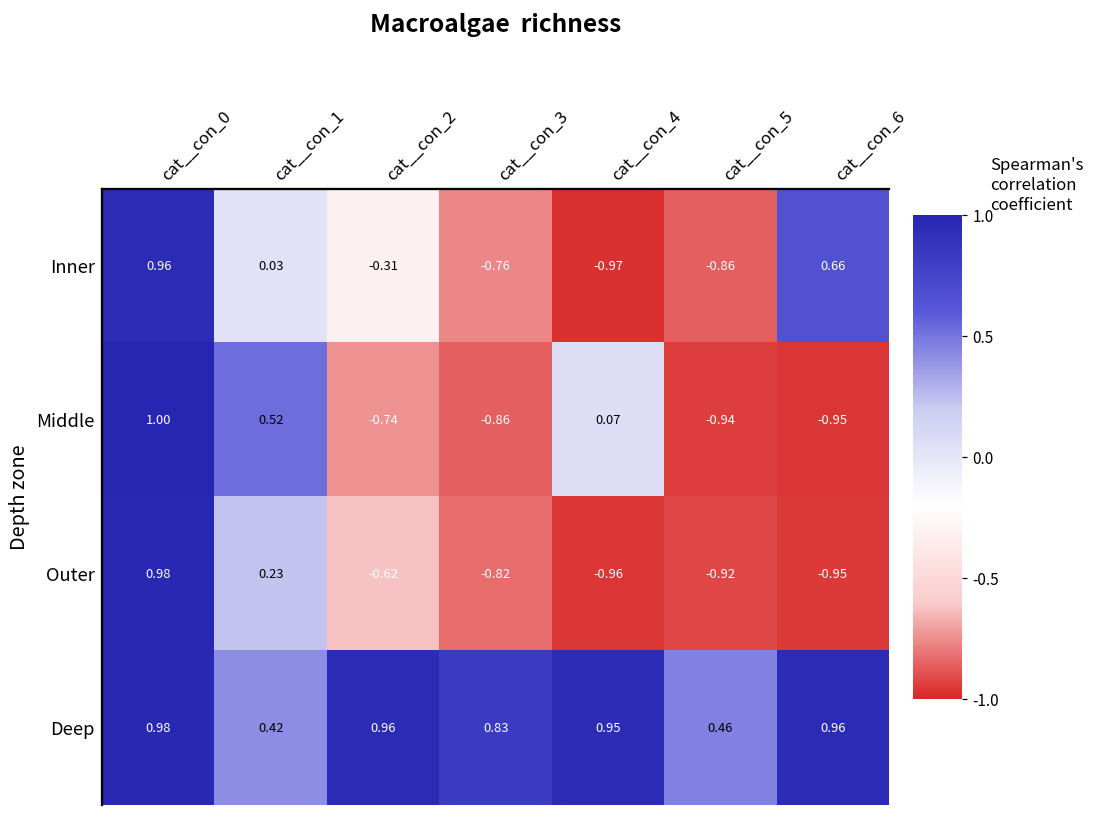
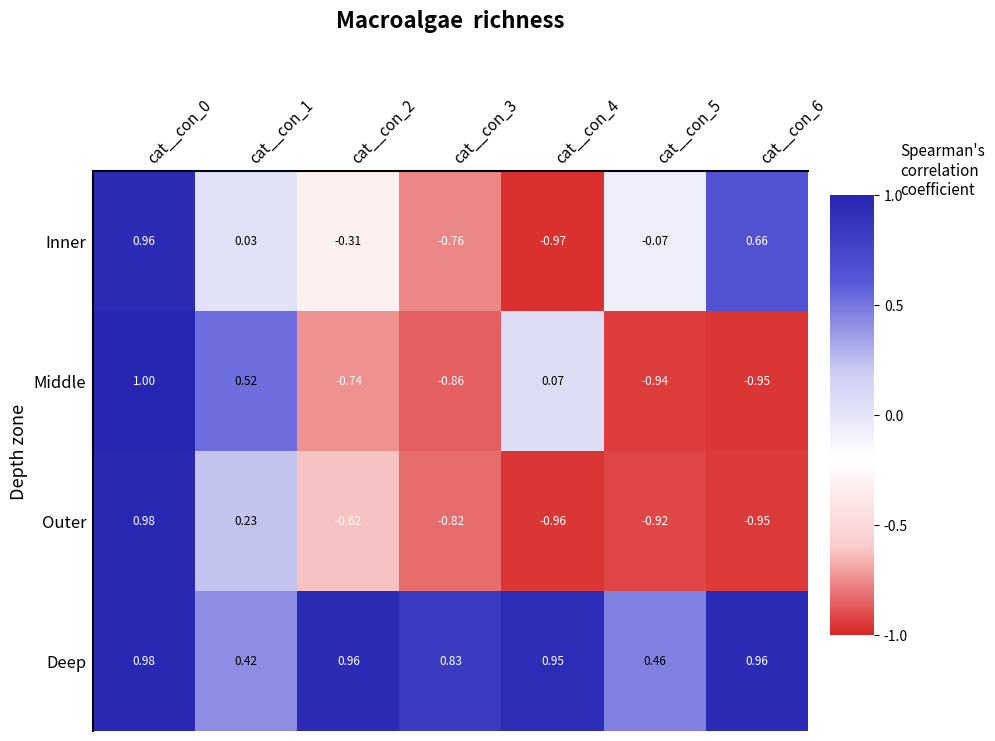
Inner, cat__con_5: -0.86 -> -0.07
